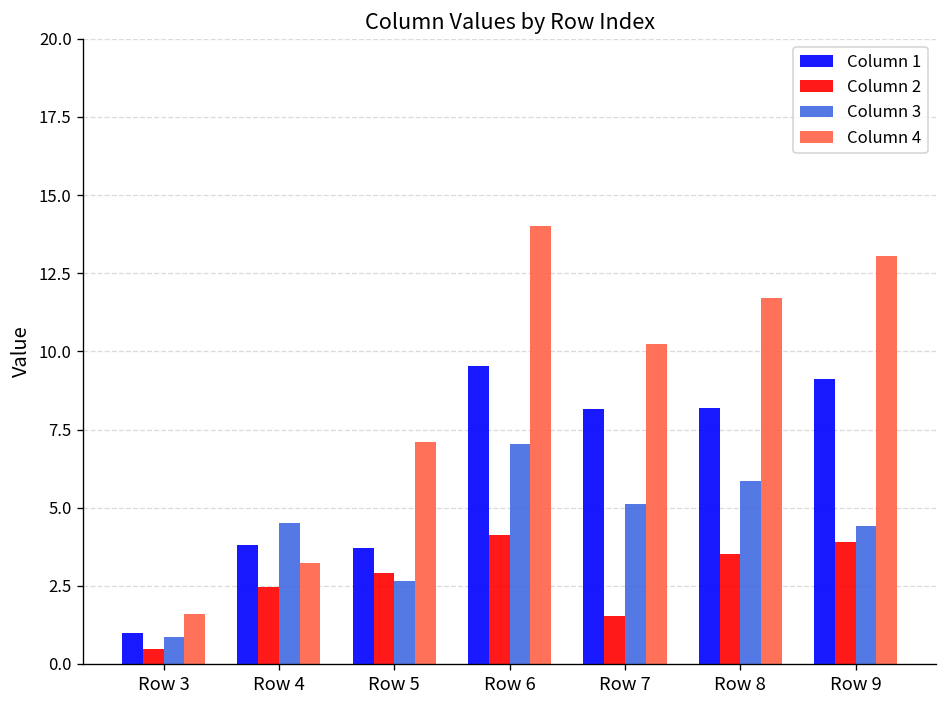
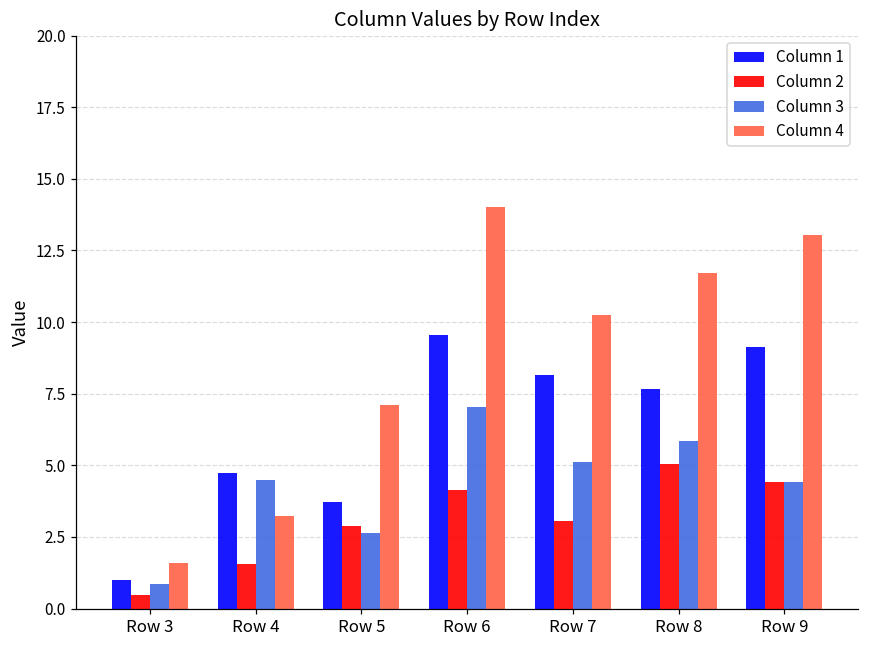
Column 1, Row 4: 3.8 -> 4.7
Column 2, Row 4: 2.5 -> 1.6
Column 2, Row 7: 1.5 -> 3.1
Column 1, Row 8: 8.2 -> 7.7
Column 2, Row 8: 3.5 -> 5.1
Column 2, Row 9: 3.9 -> 4.4
